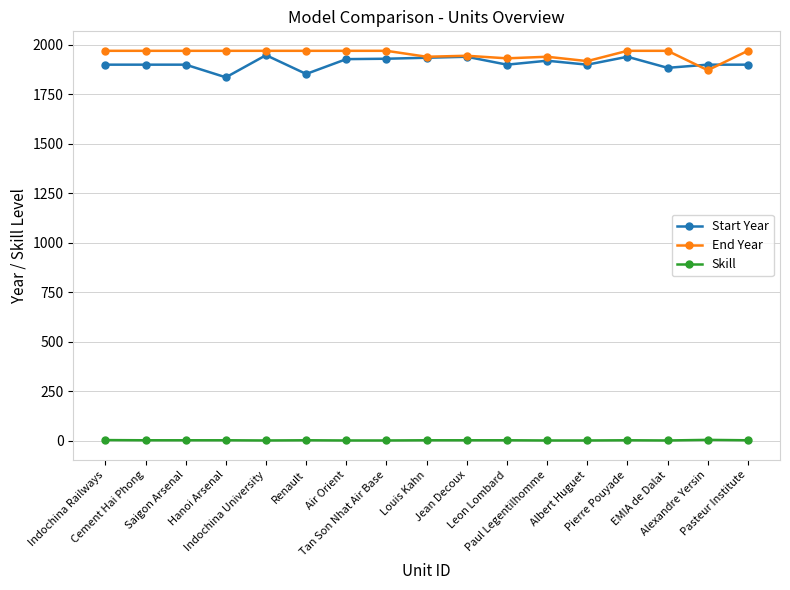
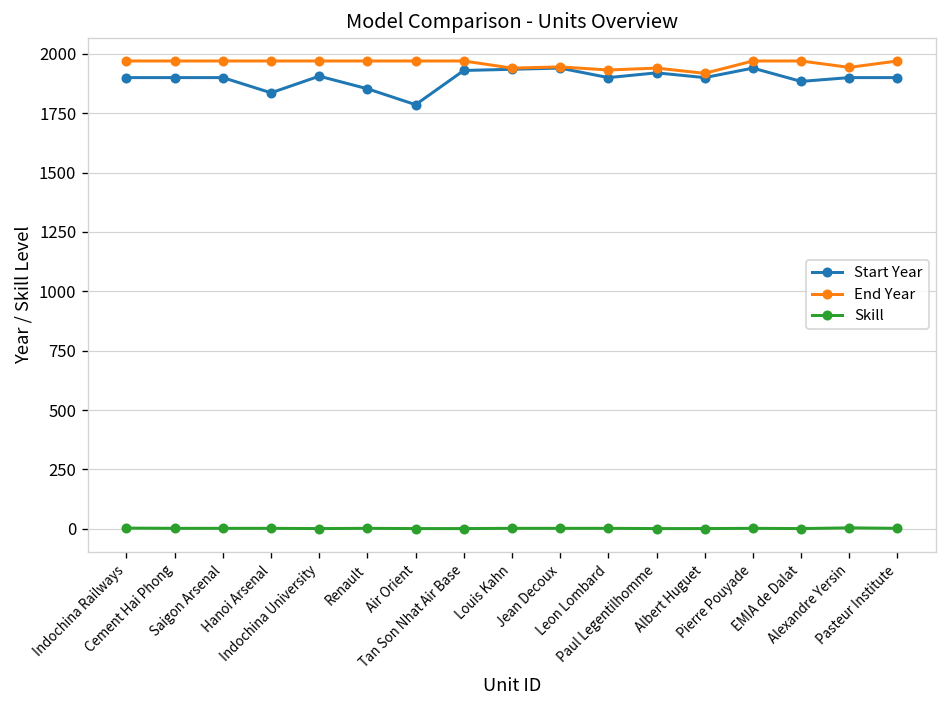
Start Year, Indochina University: 1950 -> 1910
Start Year, Air Orient: 1930 -> 1790
End Year, Alexandre Yersin: 1870 -> 1940
